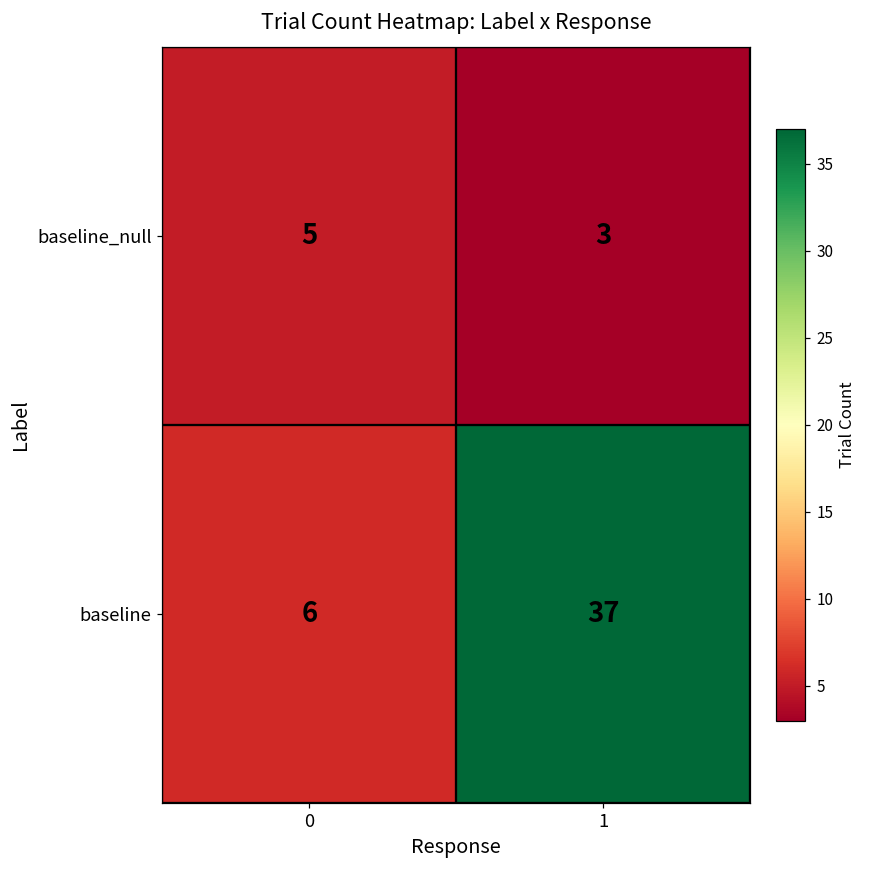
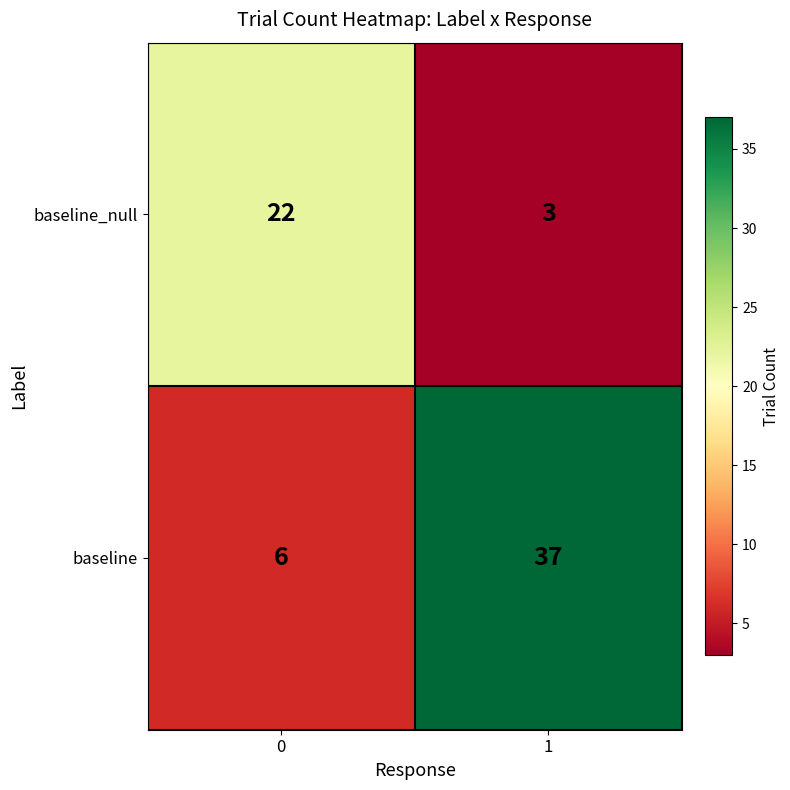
baseline_null, 0: 5 -> 22
